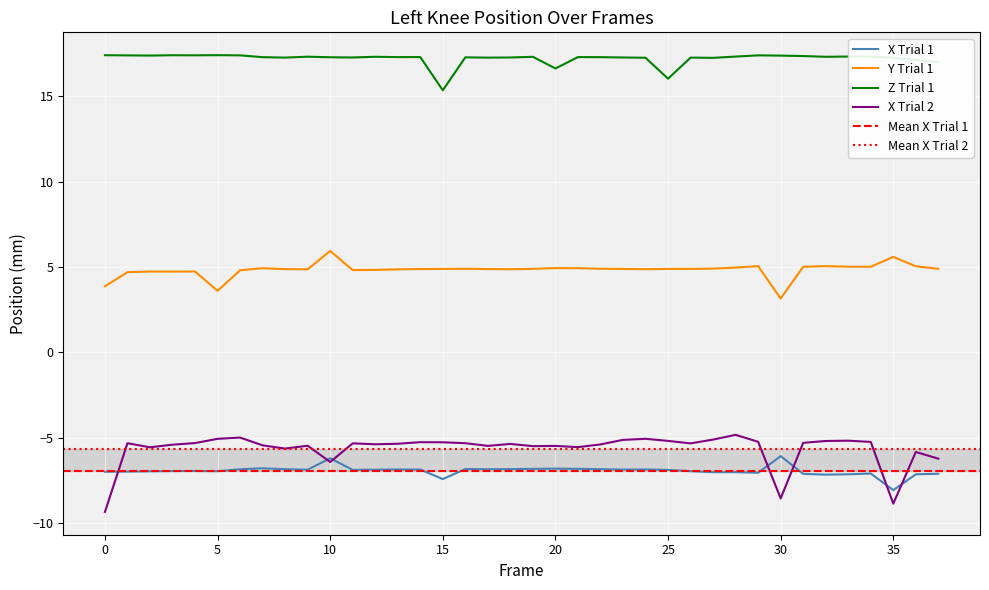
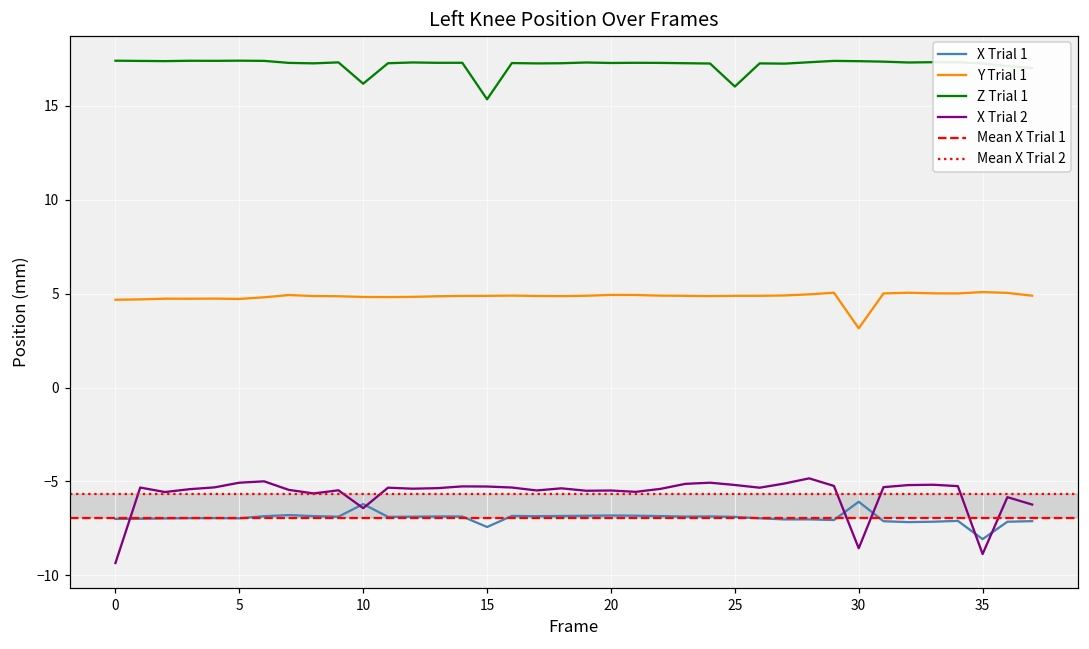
Y Trial 1, 0: 3.9 -> 4.7
Y Trial 1, 5: 3.6 -> 4.7
Y Trial 1, 10: 5.9 -> 4.8
Z Trial 1, 10: 17.3 -> 16.2
Z Trial 1, 20: 16.6 -> 17.3
Y Trial 1, 35: 5.6 -> 5.1
